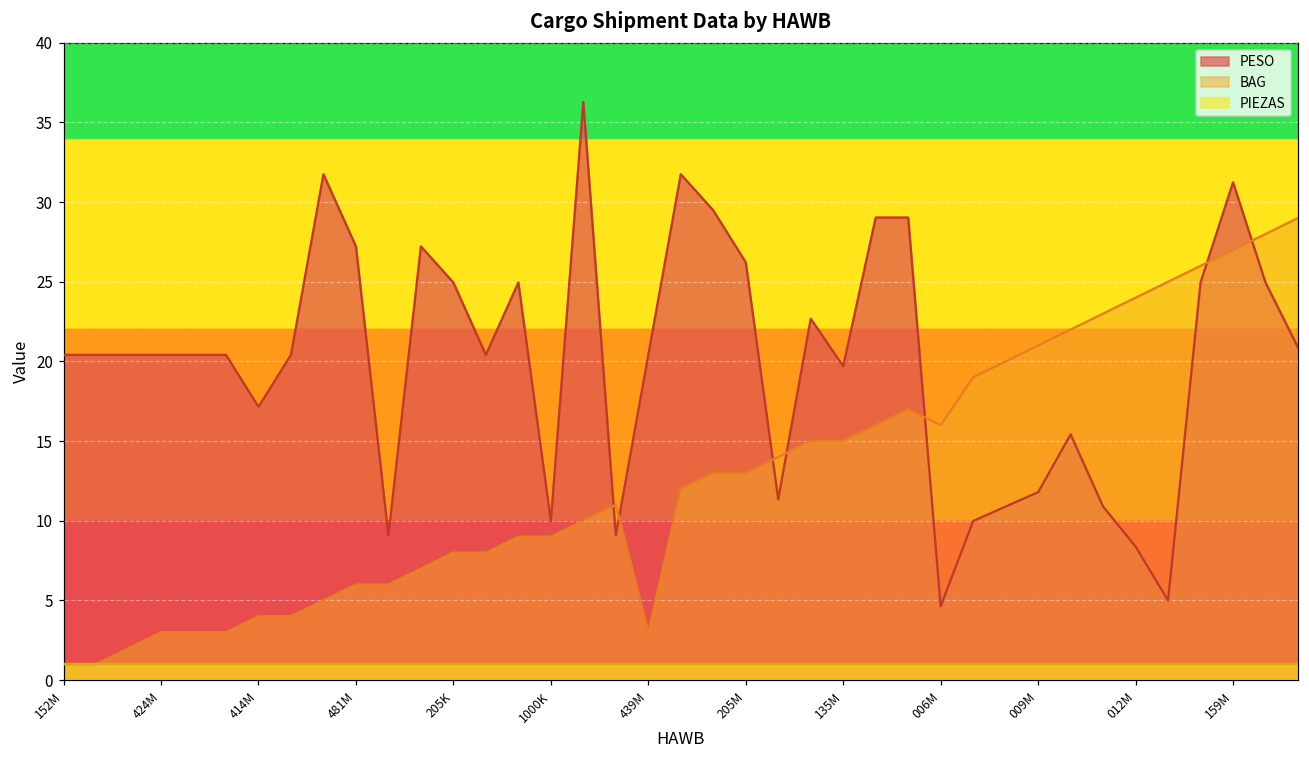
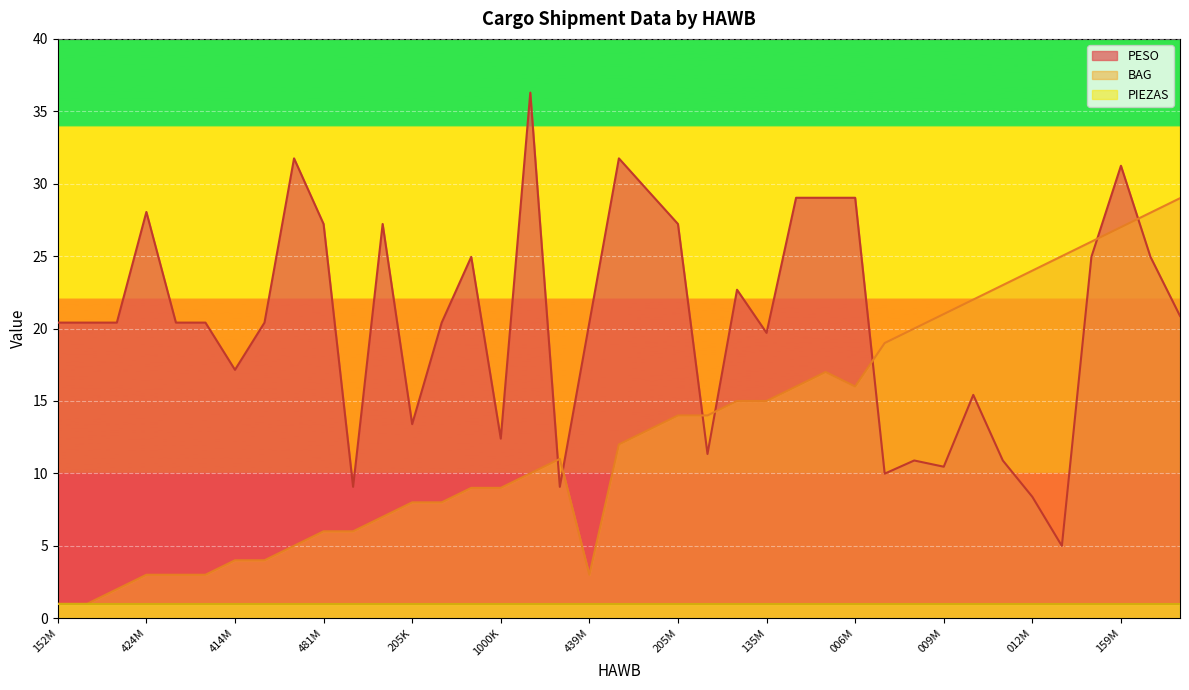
PESO, 424M: 20.4 -> 28.1
PESO, 205K: 25.0 -> 13.4
PESO, 1000K: 10.0 -> 12.4
PESO, 205M: 26.2 -> 27.2
BAG, 205M: 13 -> 14
PESO, 006M: 4.6 -> 29.0
PESO, 009M: 11.8 -> 10.5
